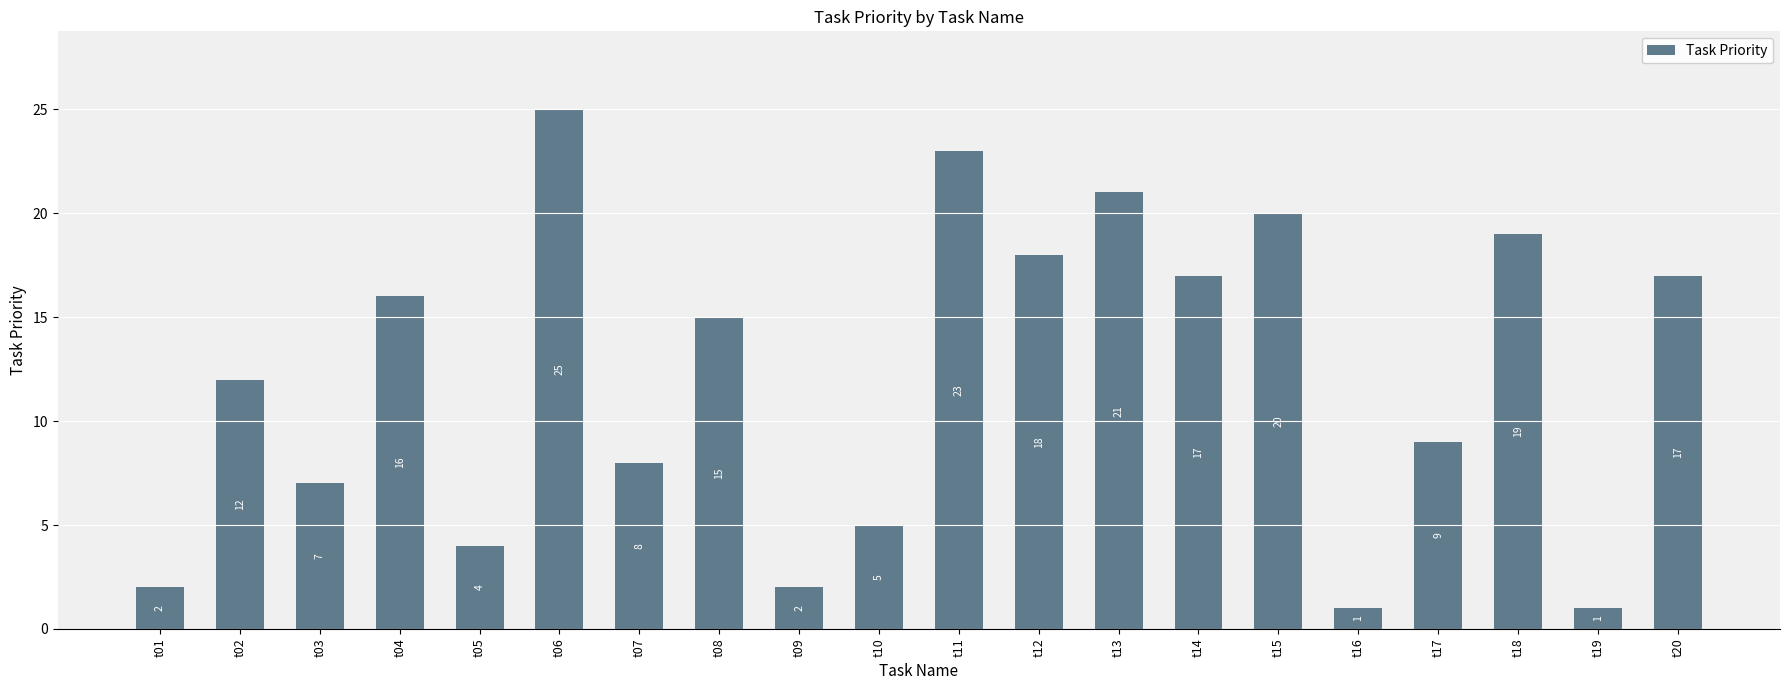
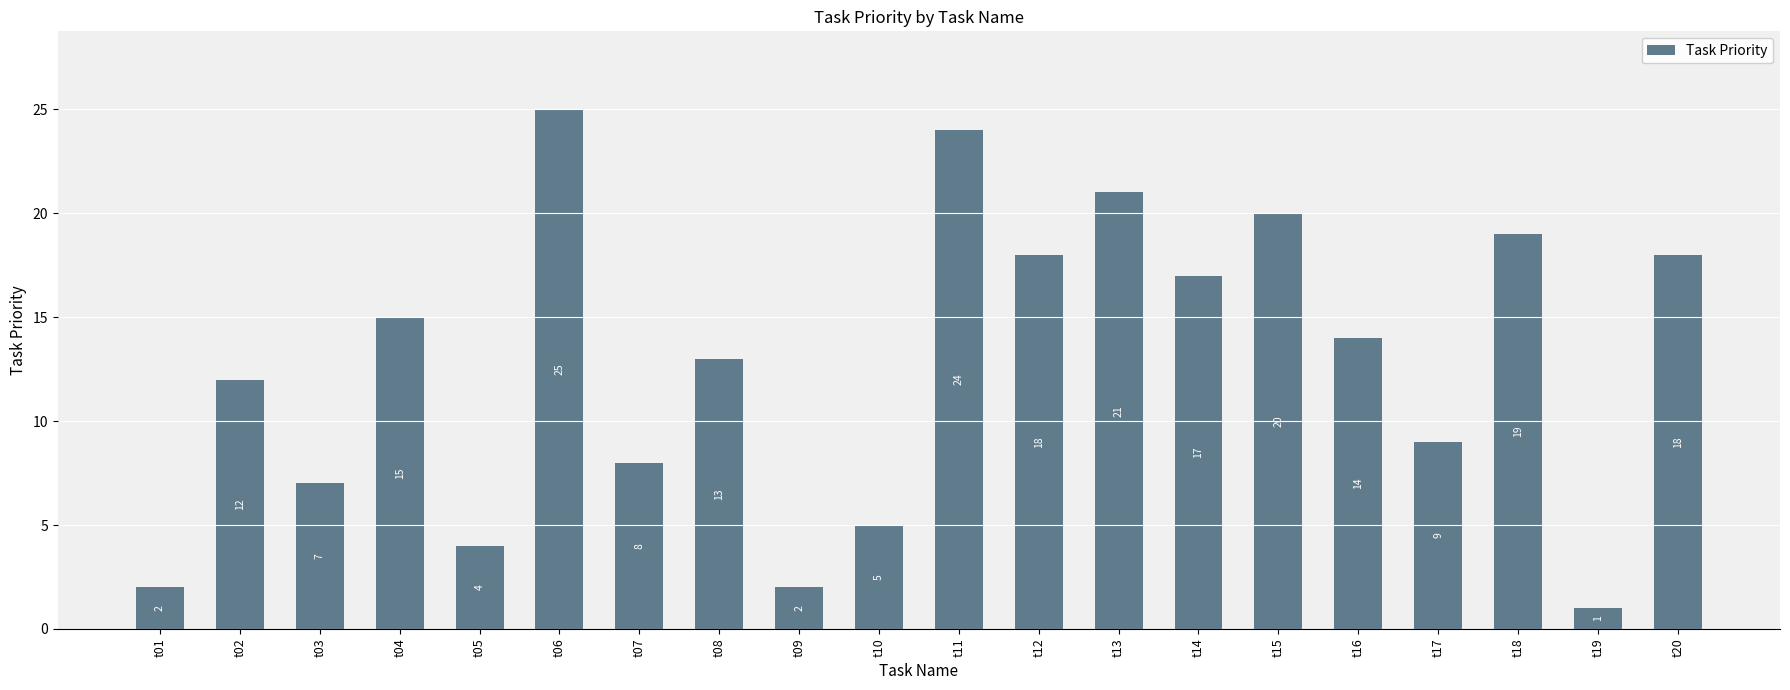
t04: 16 -> 15
t08: 15 -> 13
t11: 23 -> 24
t16: 1 -> 14
t20: 17 -> 18
